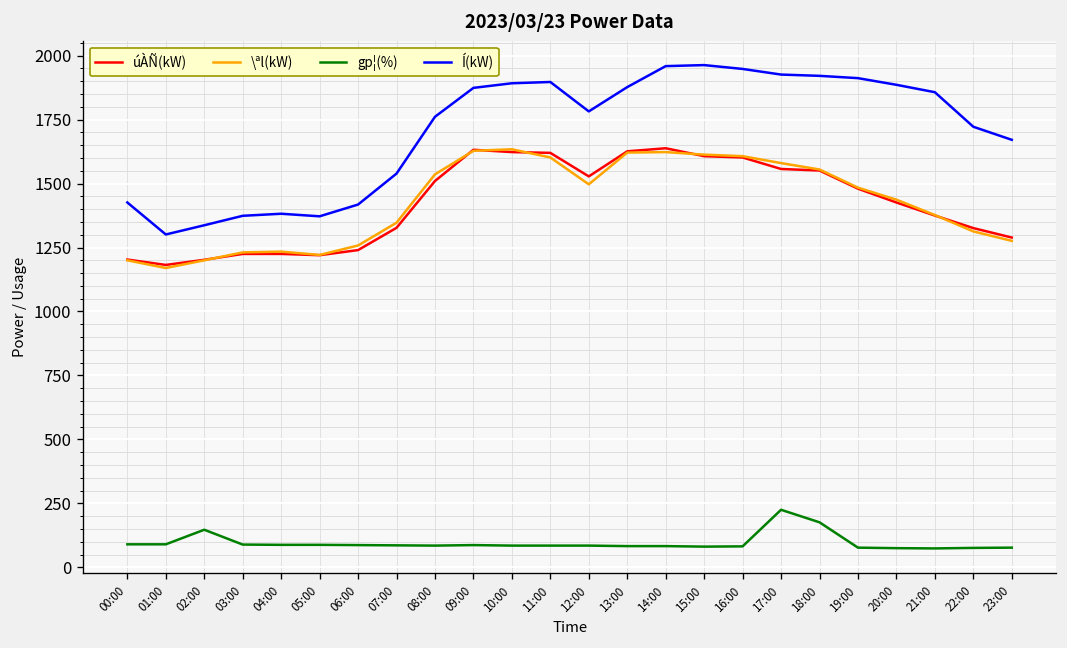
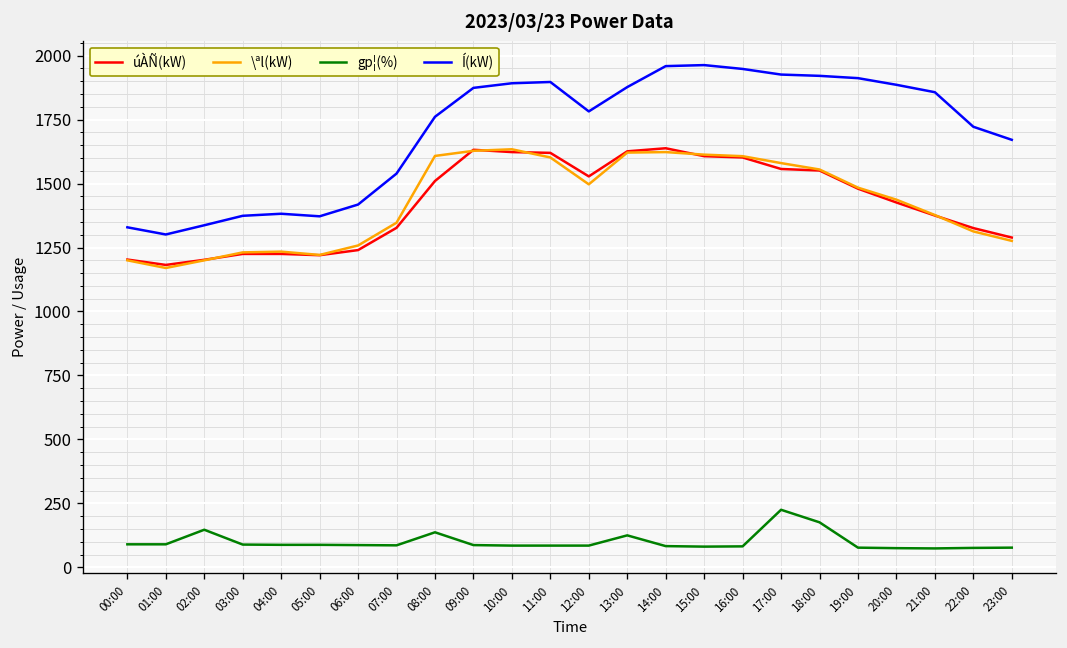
Í(kW), 00:00: 1430 -> 1330
\ªl(kW), 08:00: 1540 -> 1610
gp¦(%), 08:00: 90 -> 140
gp¦(%), 13:00: 80 -> 130
